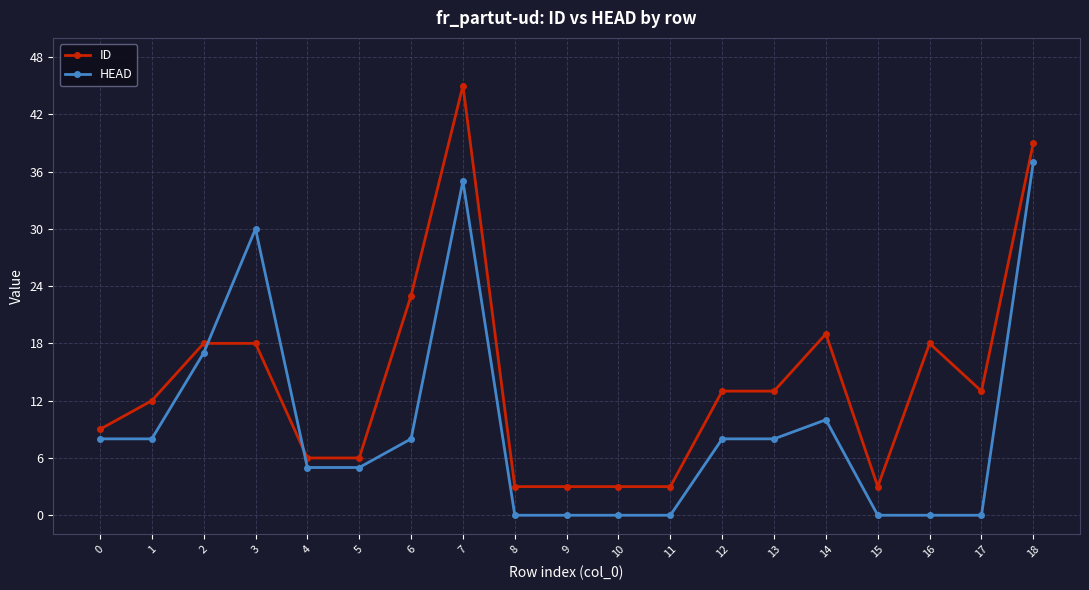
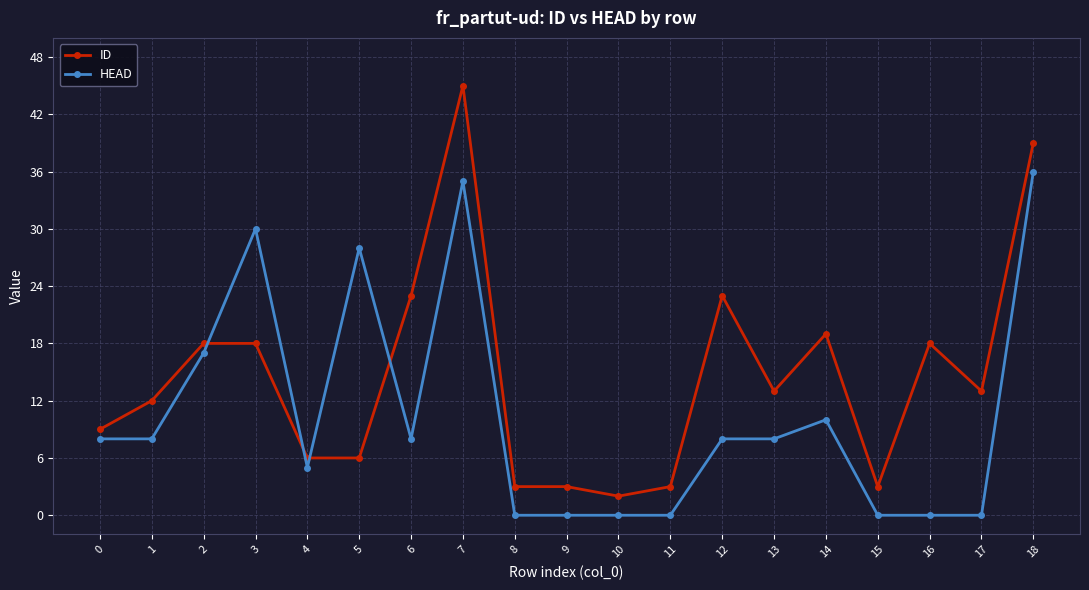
HEAD, 5: 5 -> 28
ID, 10: 3 -> 2
ID, 12: 13 -> 23
HEAD, 18: 37 -> 36
